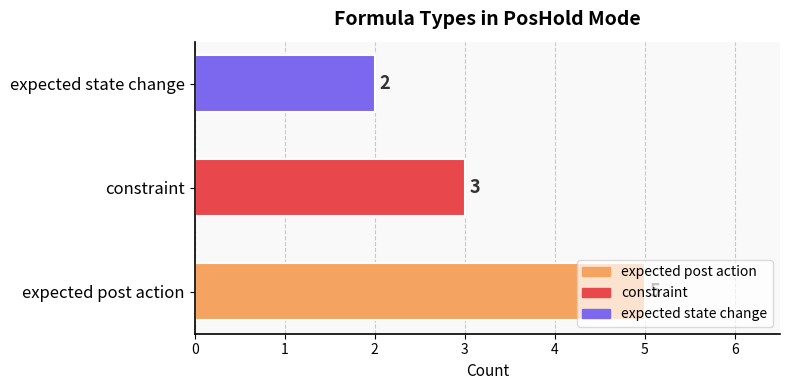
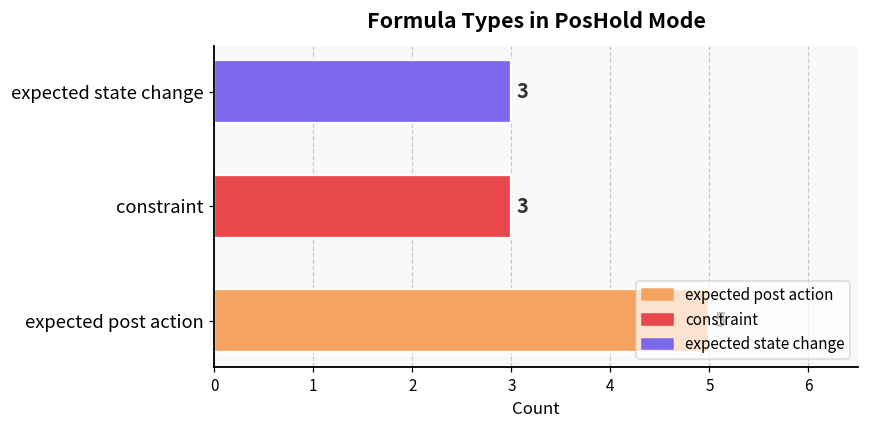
expected state change: 2 -> 3
